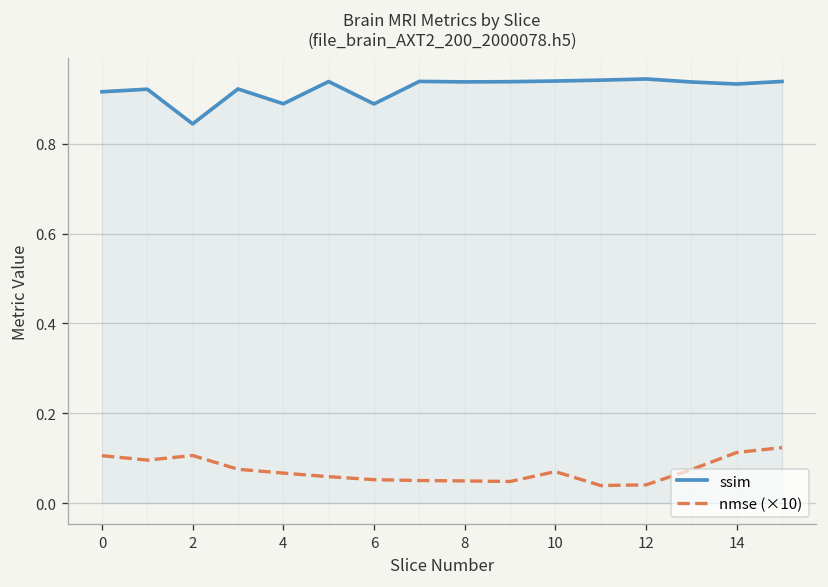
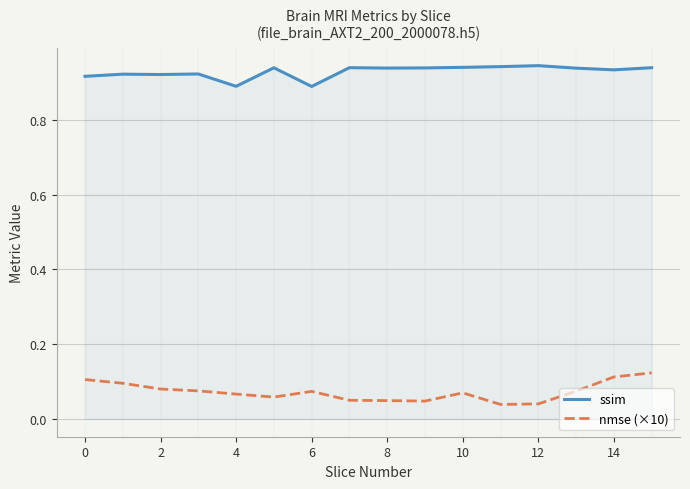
ssim, 2: 0.84 -> 0.92
nmse (×10), 2: 0.11 -> 0.08
nmse (×10), 6: 0.05 -> 0.07
